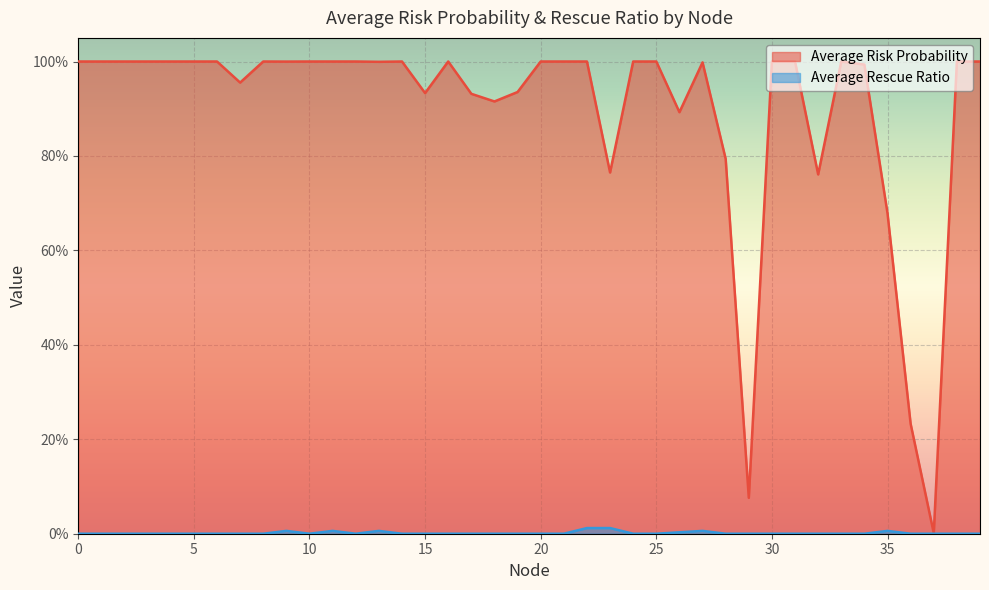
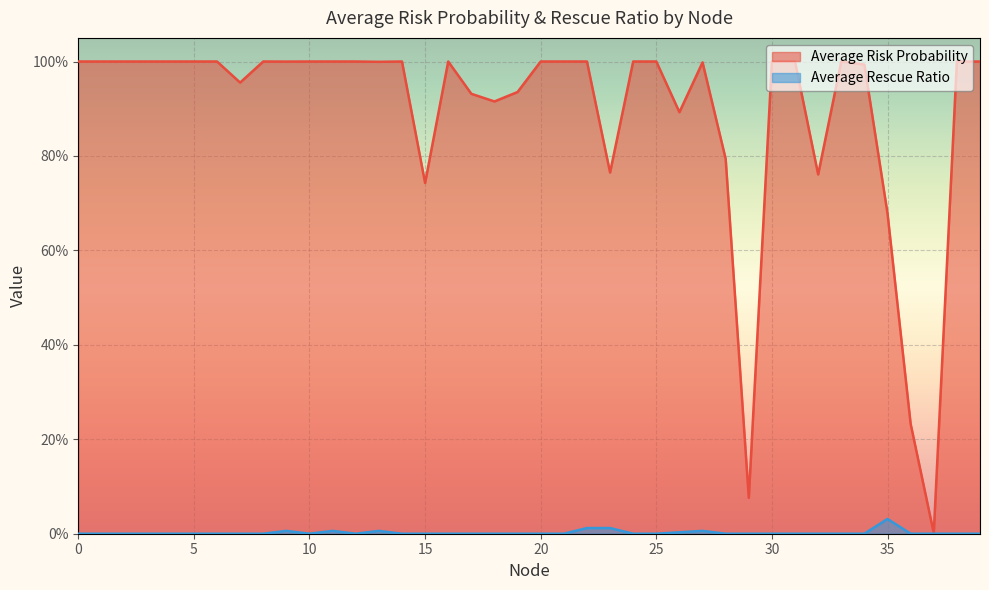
Average Risk Probability, 15: 93% -> 74%
Average Rescue Ratio, 35: 1% -> 3%
